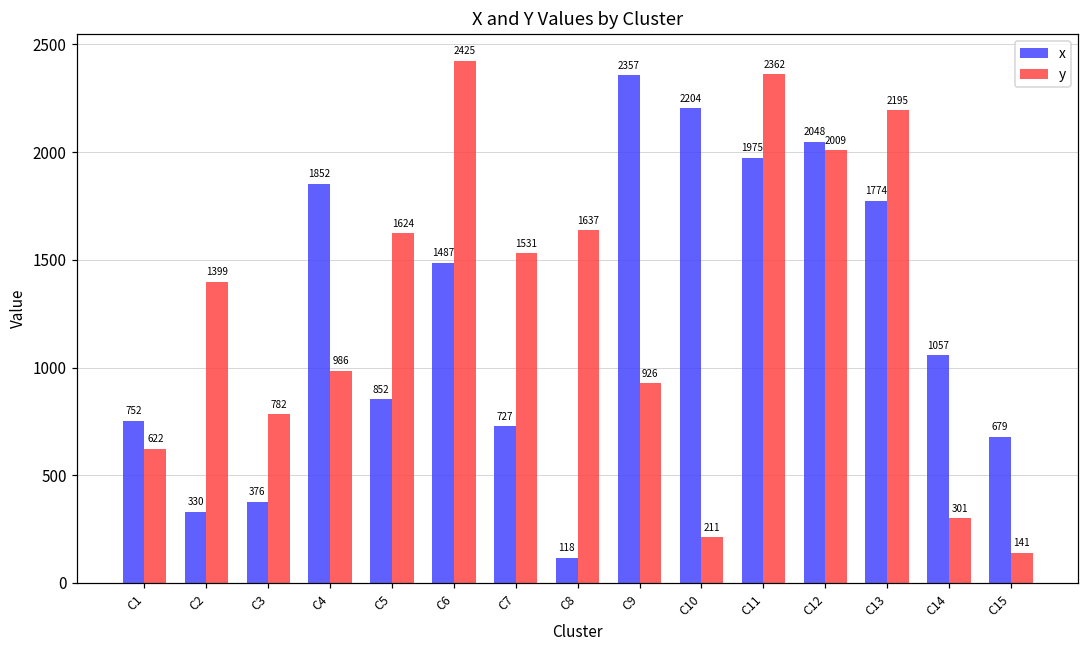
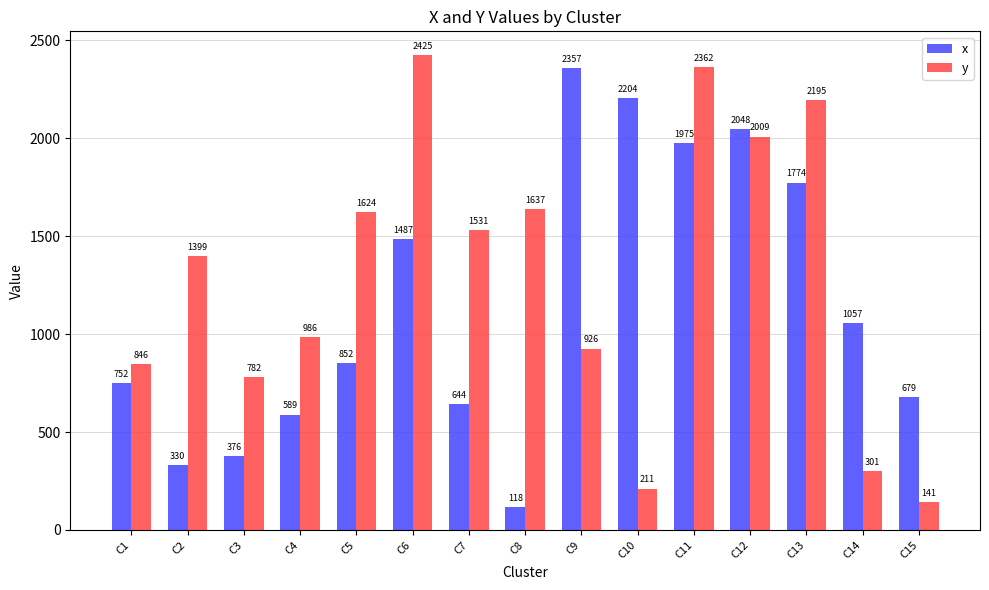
y, C1: 622 -> 846
x, C4: 1852 -> 589
x, C7: 727 -> 644
